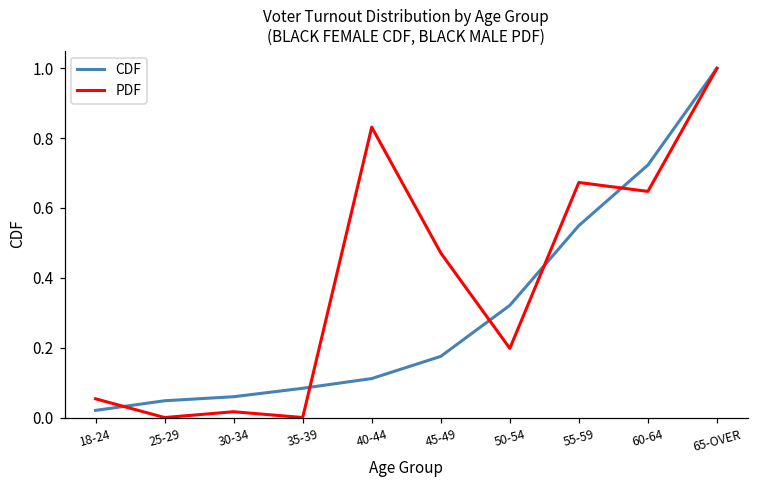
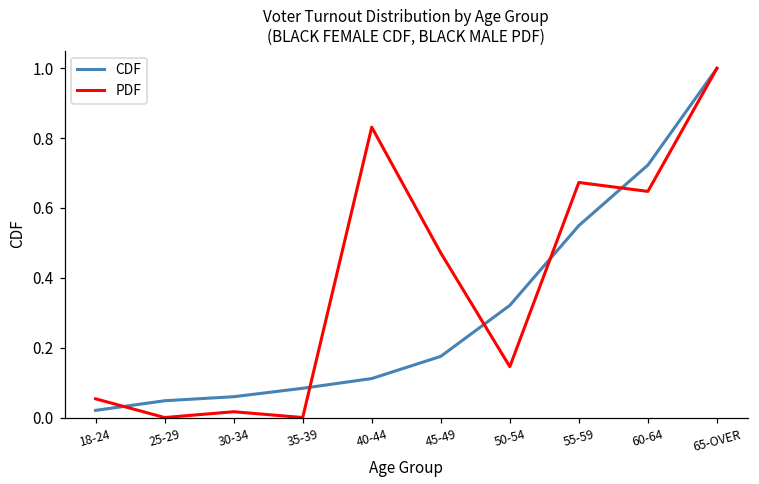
PDF, 50-54: 0.20 -> 0.15
